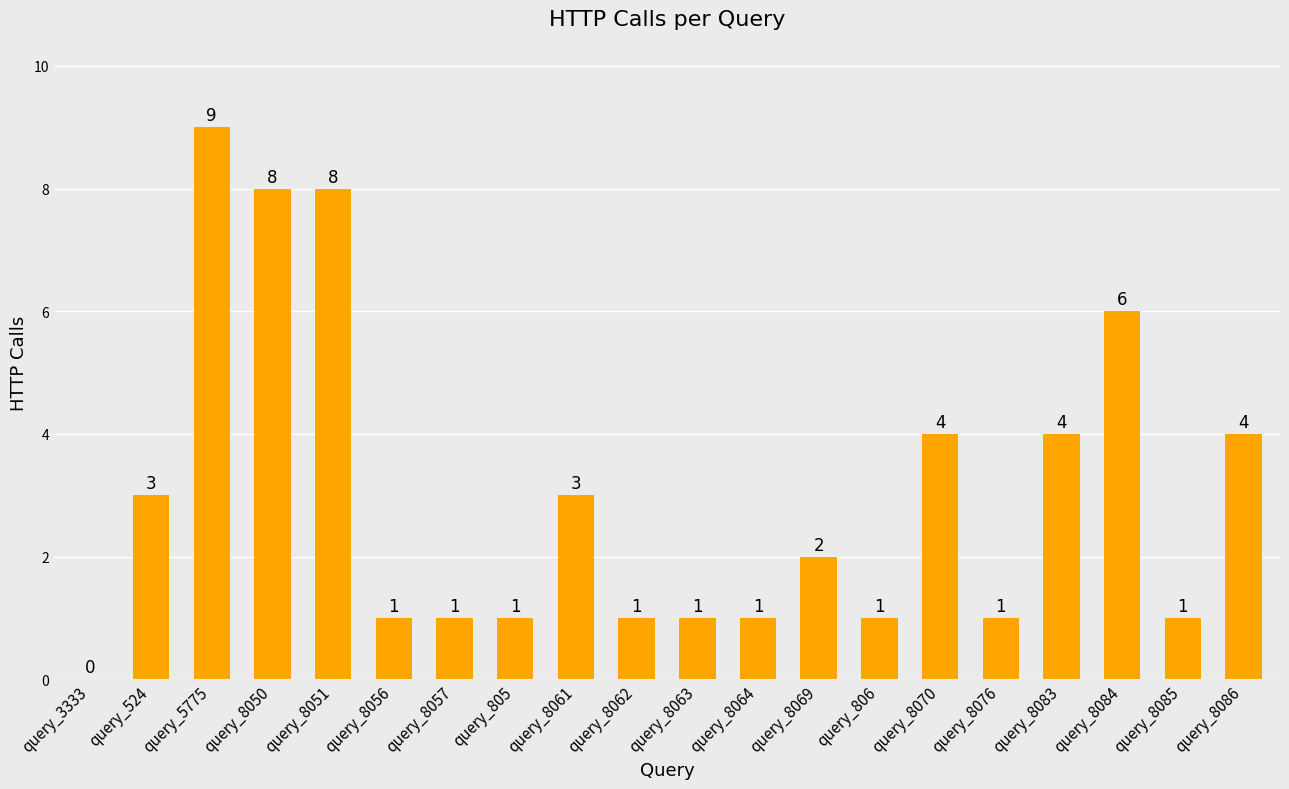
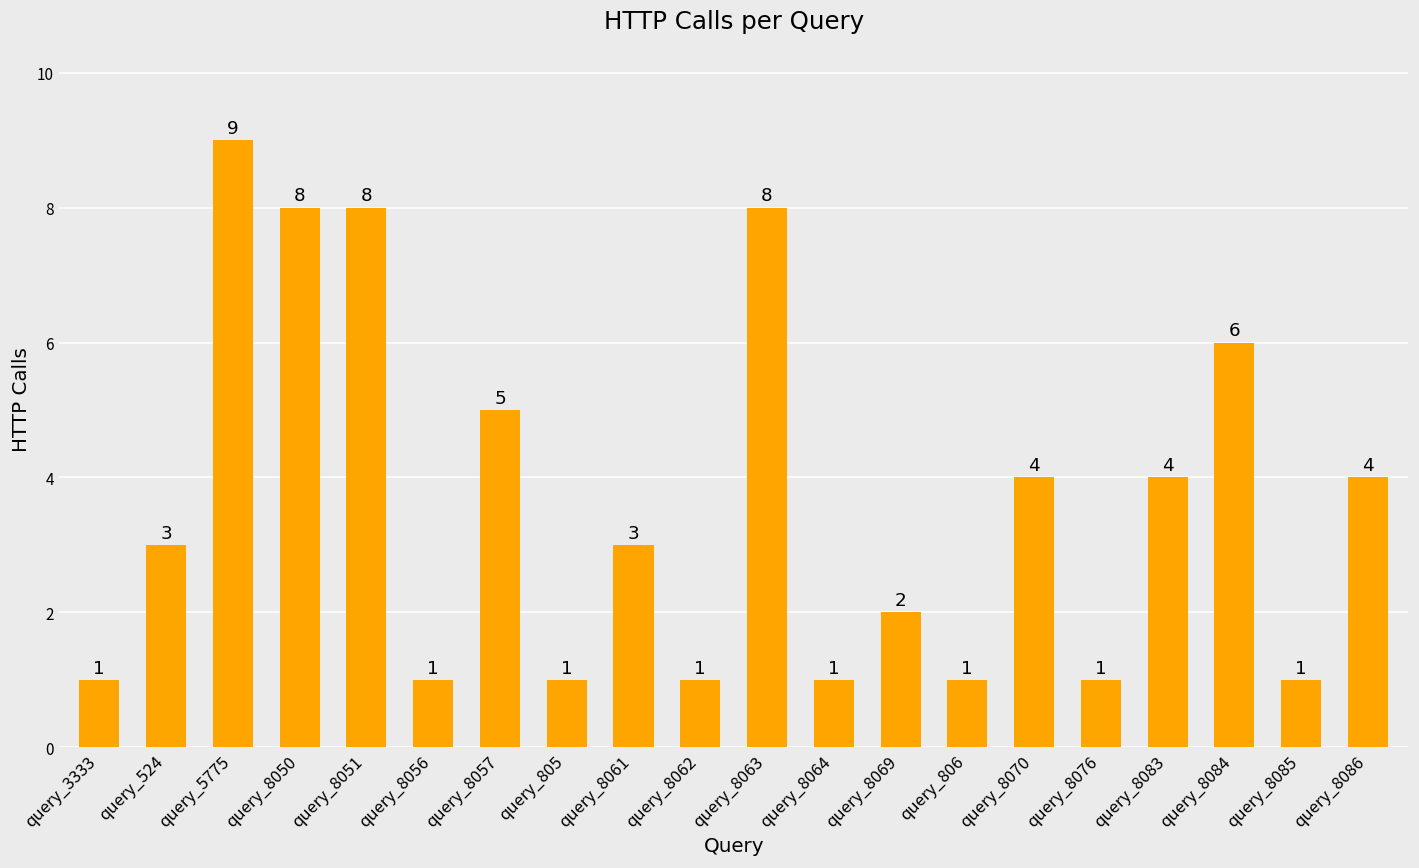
query_3333: 0 -> 1
query_8057: 1 -> 5
query_8063: 1 -> 8
